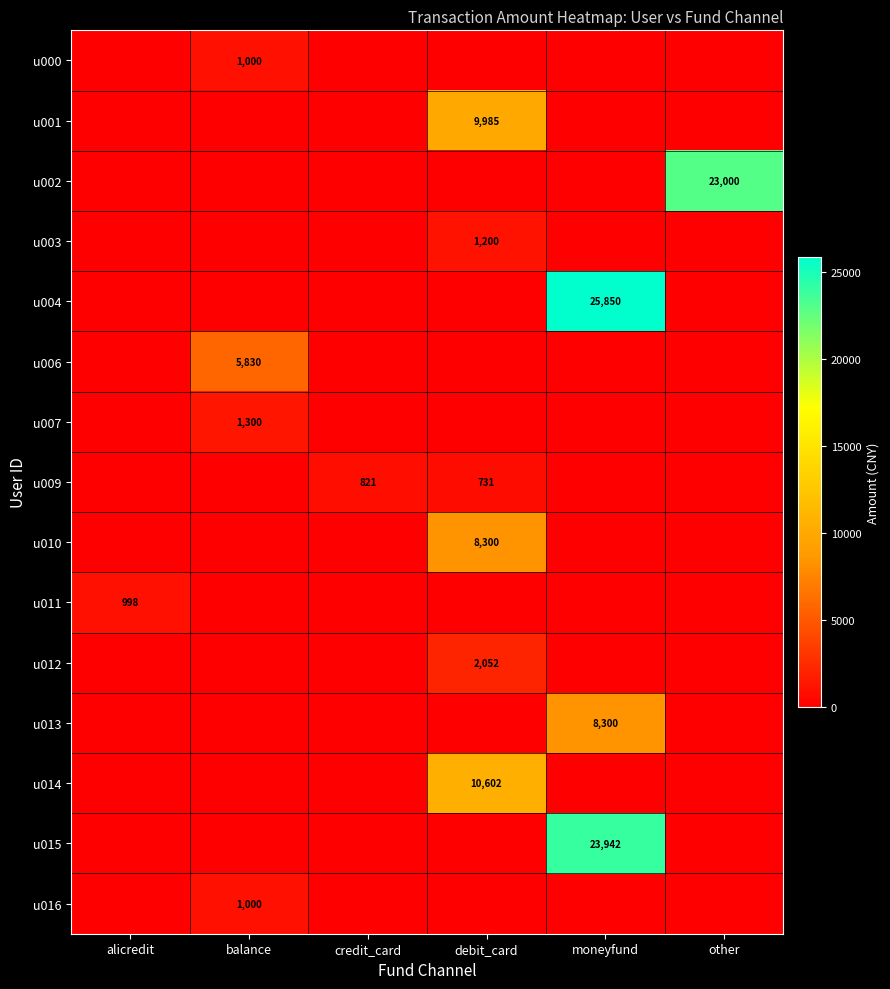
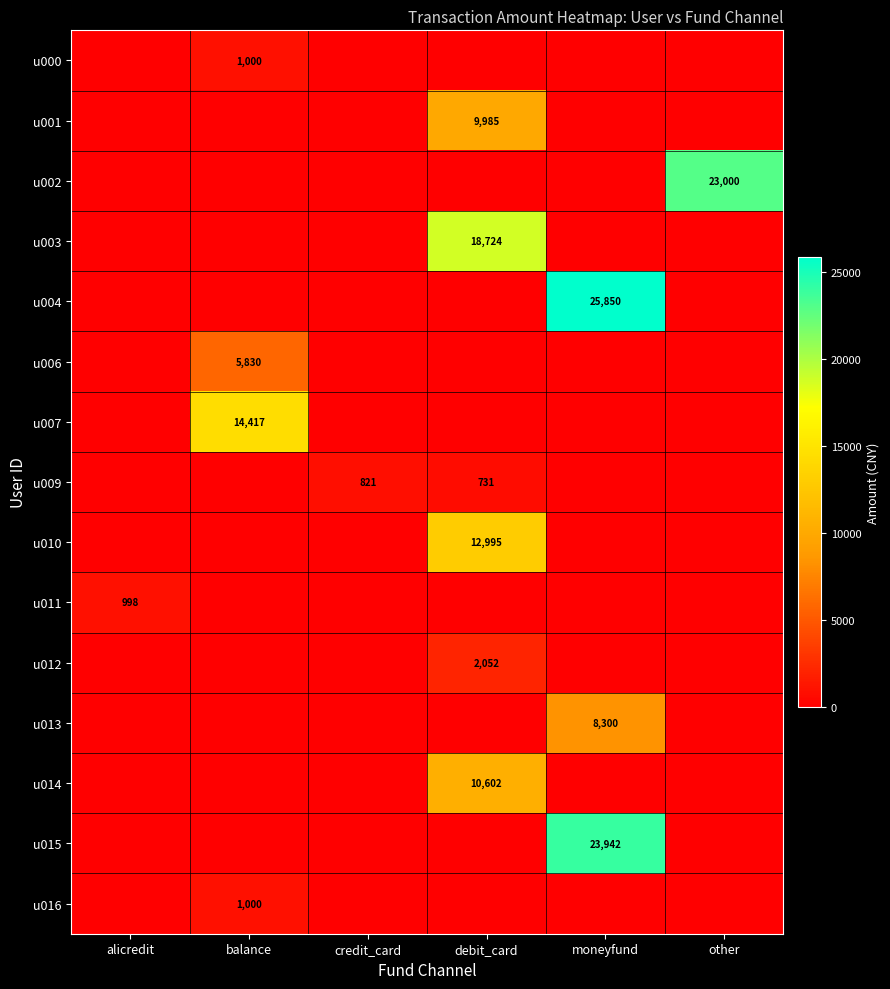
u003, debit_card: 1,200 -> 18,724
u007, balance: 1,300 -> 14,417
u010, debit_card: 8,300 -> 12,995
